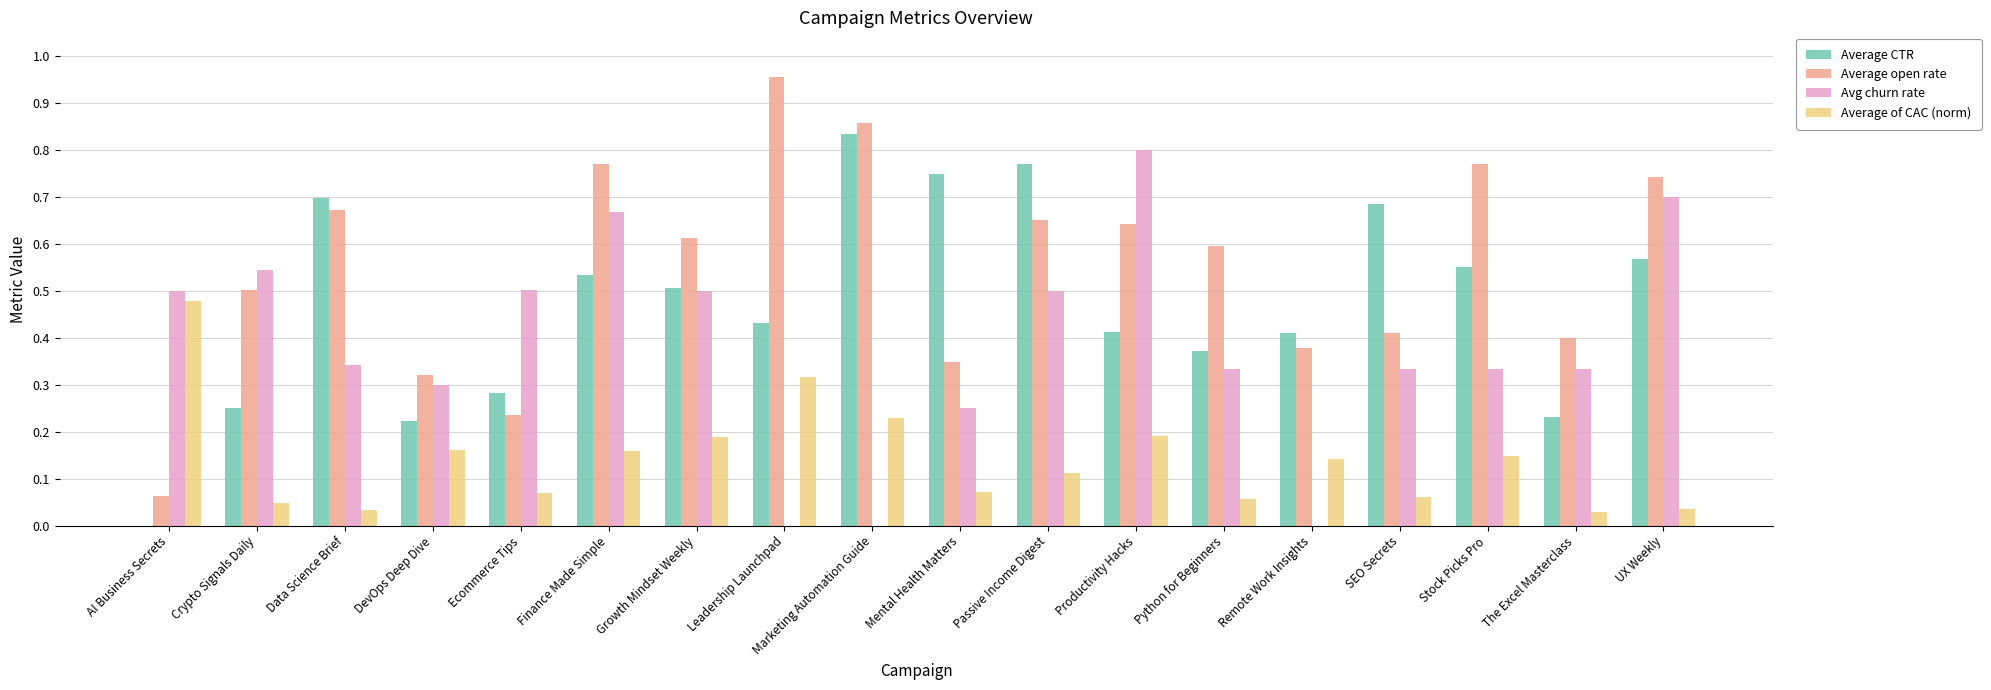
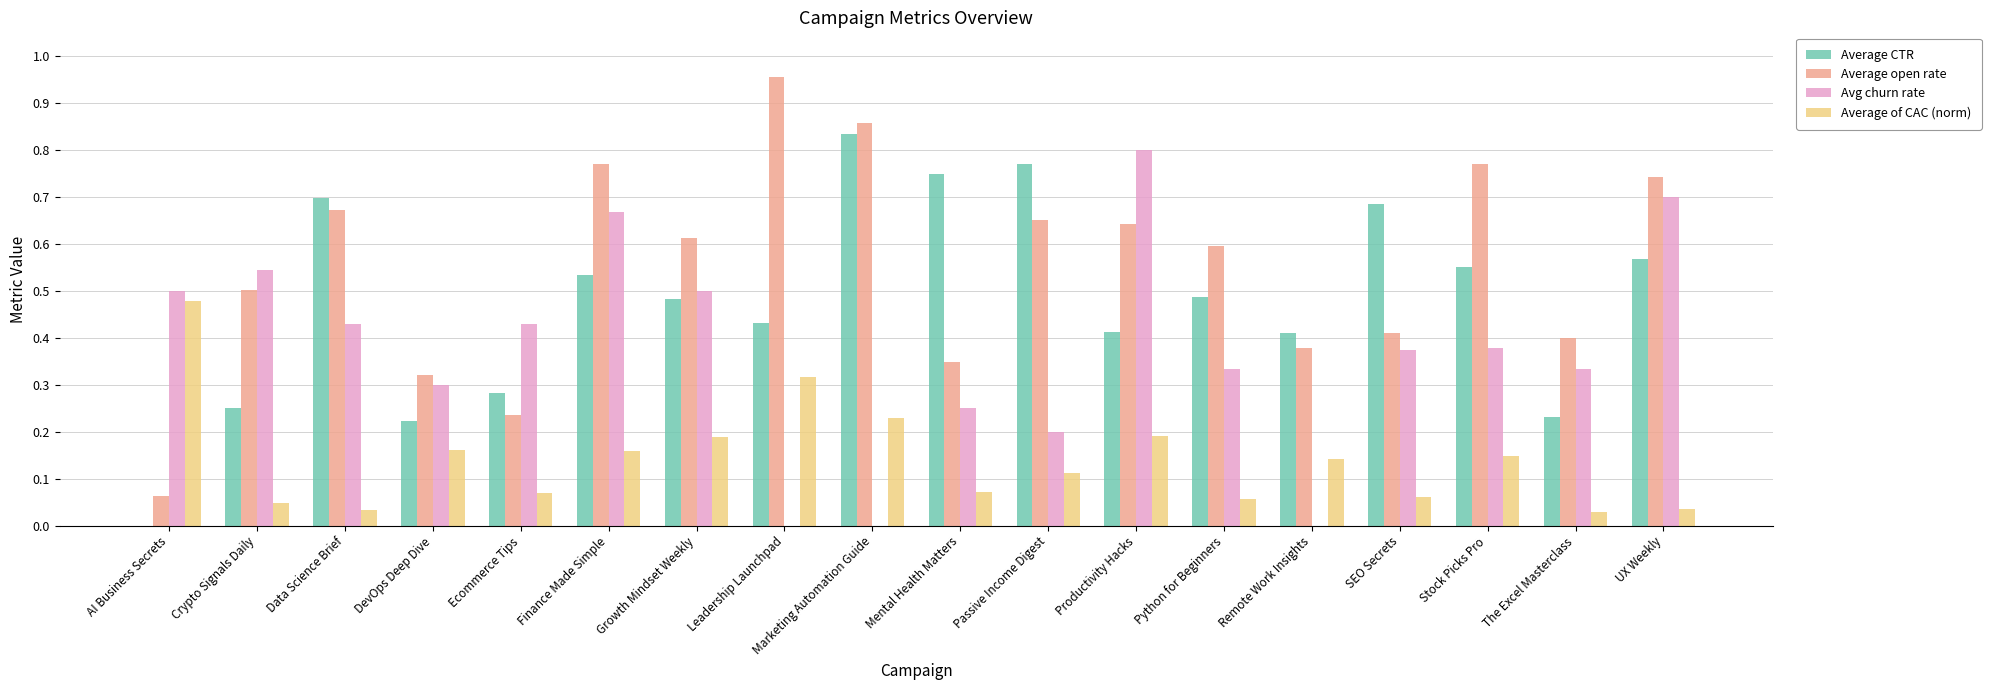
Avg churn rate, Data Science Brief: 0.34 -> 0.43
Avg churn rate, Ecommerce Tips: 0.50 -> 0.43
Average CTR, Growth Mindset Weekly: 0.51 -> 0.48
Avg churn rate, Passive Income Digest: 0.5 -> 0.2
Average CTR, Python for Beginners: 0.37 -> 0.49
Avg churn rate, SEO Secrets: 0.33 -> 0.37
Avg churn rate, Stock Picks Pro: 0.33 -> 0.38
